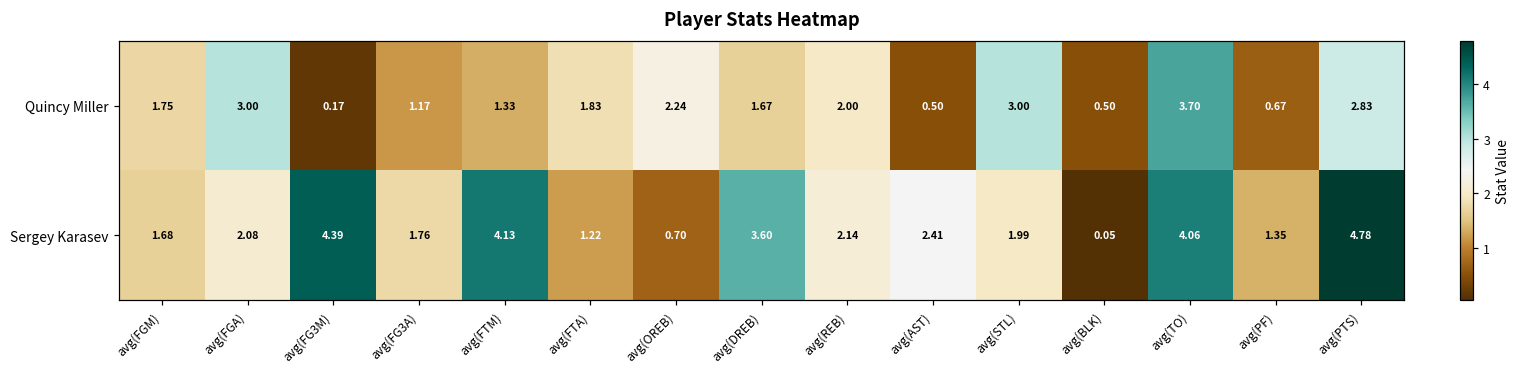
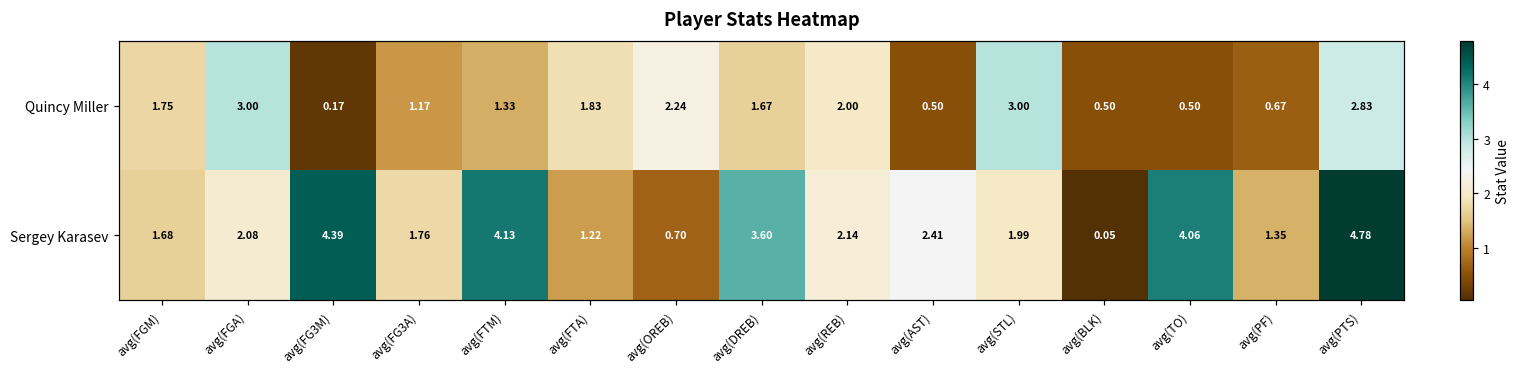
Quincy Miller, avg(TO): 3.70 -> 0.50
